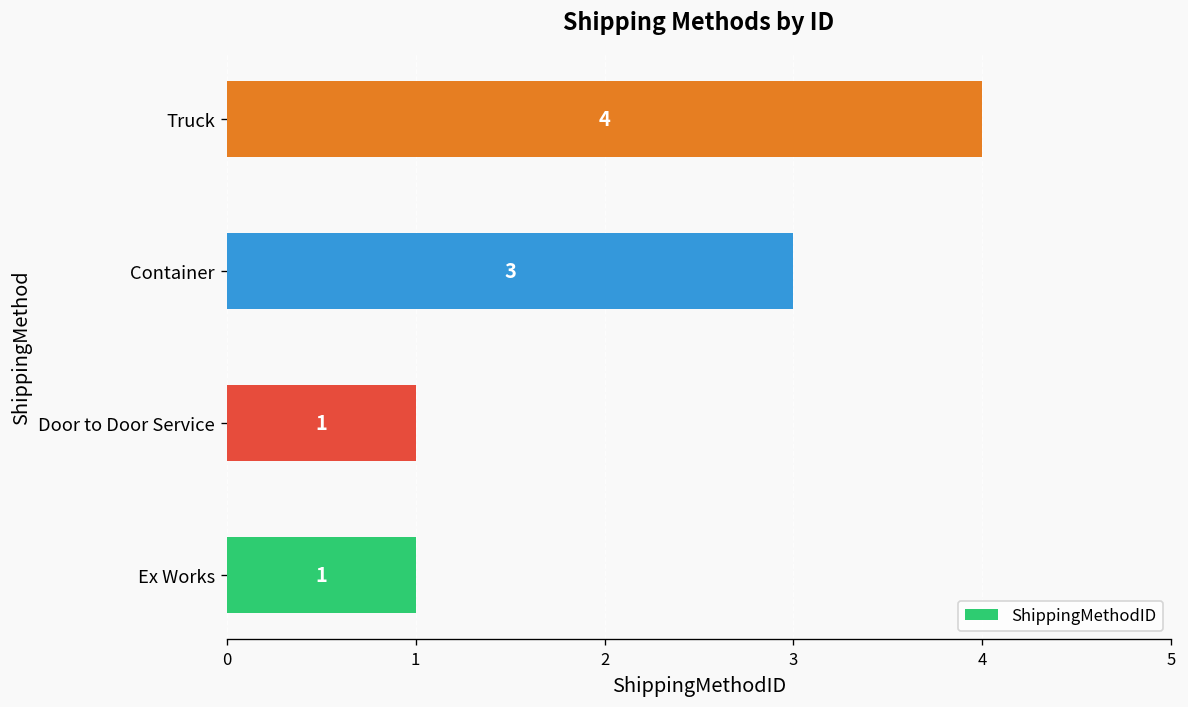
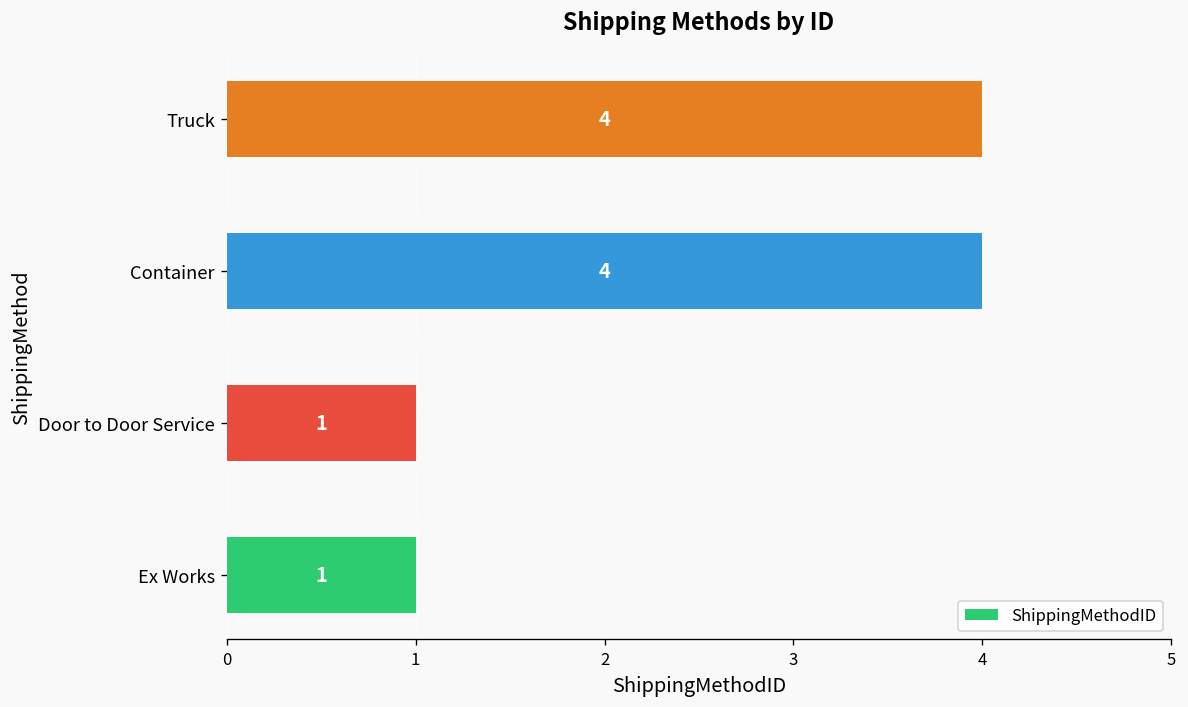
Container: 3 -> 4
